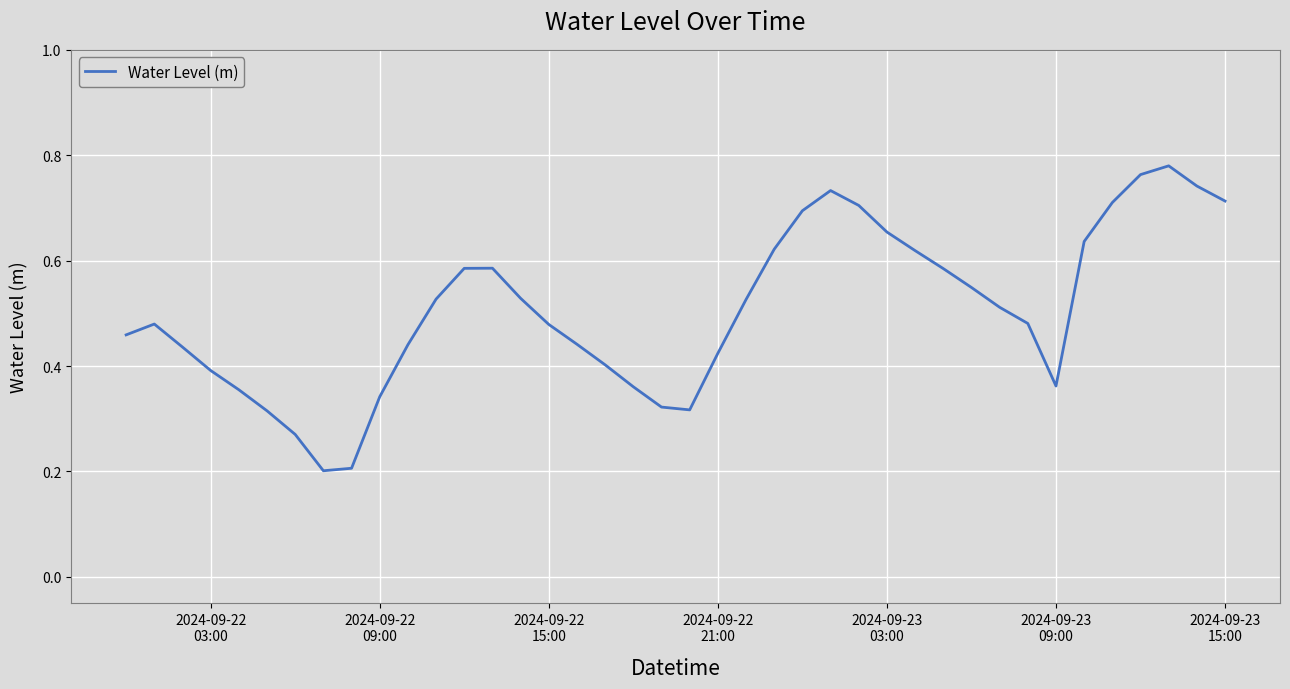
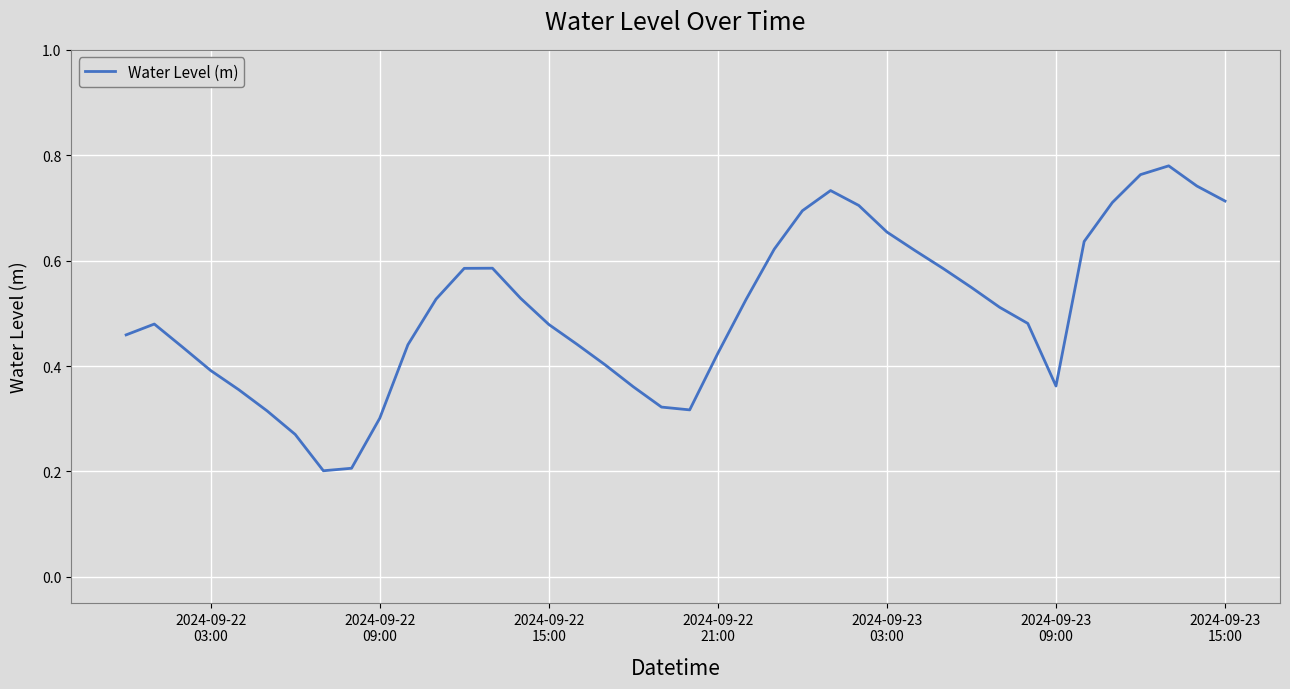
2024-09-22 09:00: 0.34 -> 0.30
